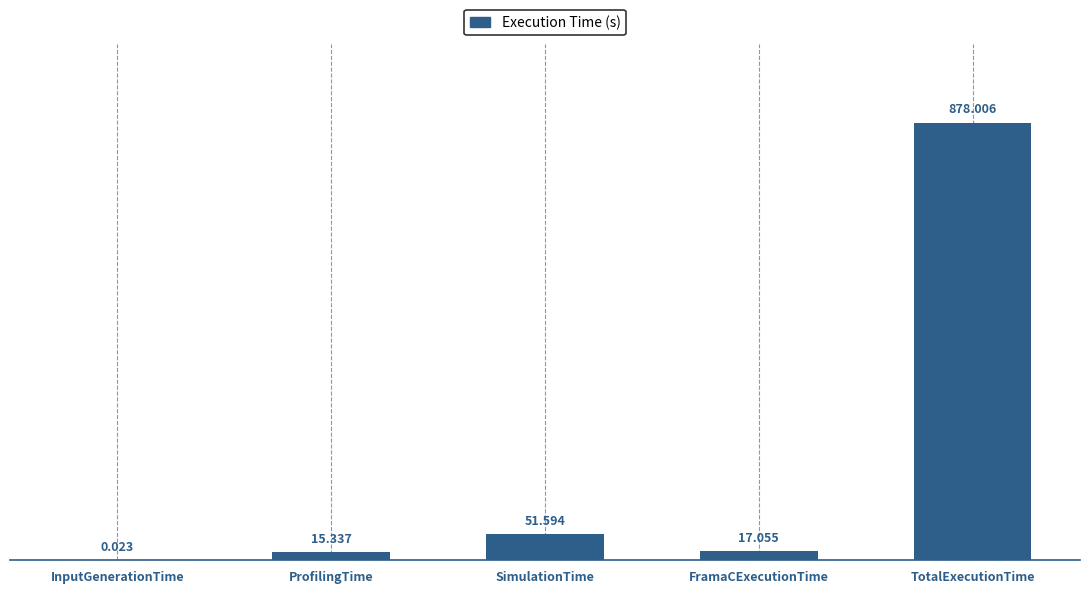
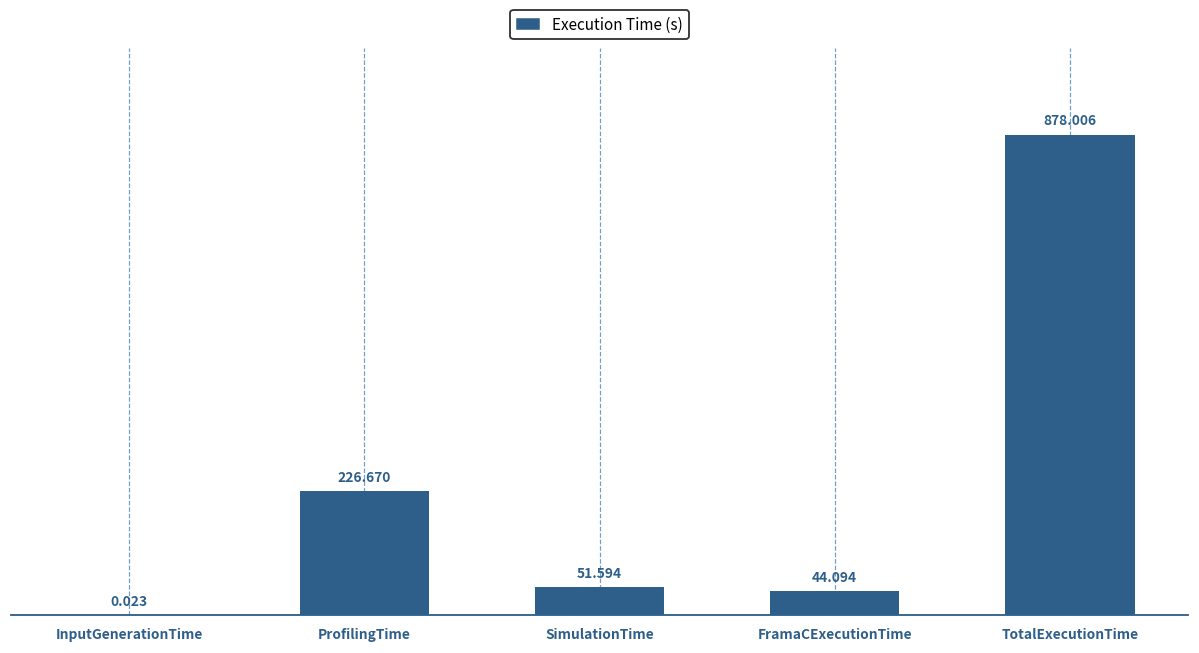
ProfilingTime: 15.337 -> 226.670
FramaCExecutionTime: 17.055 -> 44.094
